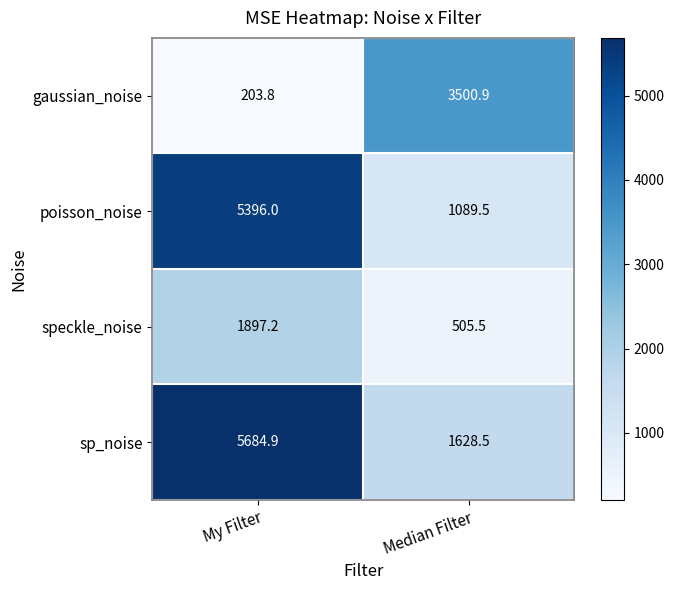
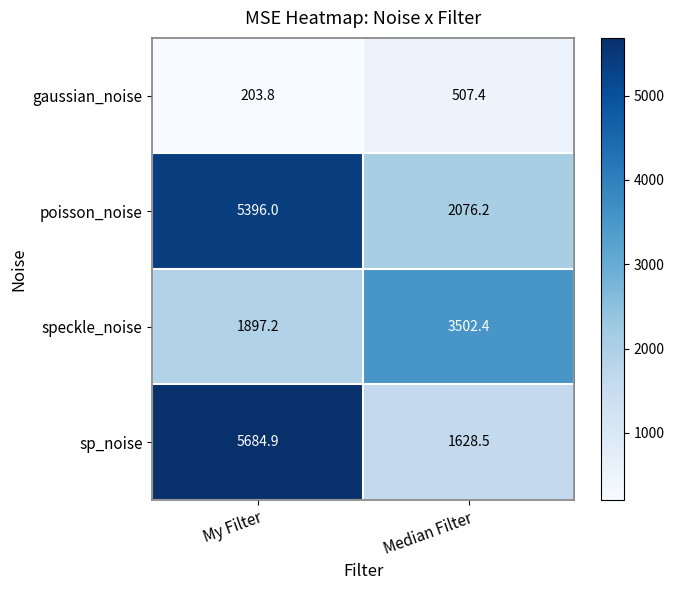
gaussian_noise, Median Filter: 3500.9 -> 507.4
poisson_noise, Median Filter: 1089.5 -> 2076.2
speckle_noise, Median Filter: 505.5 -> 3502.4
